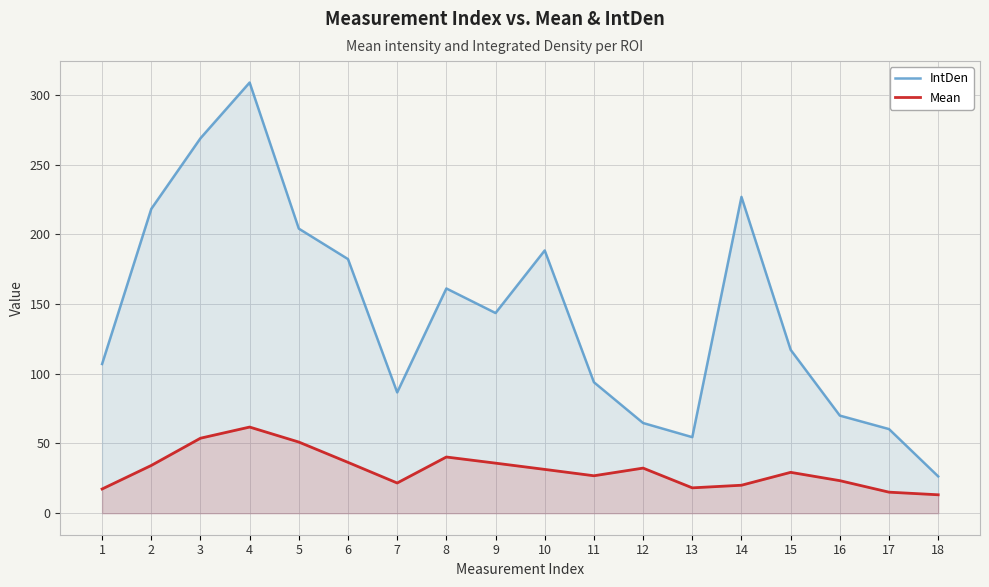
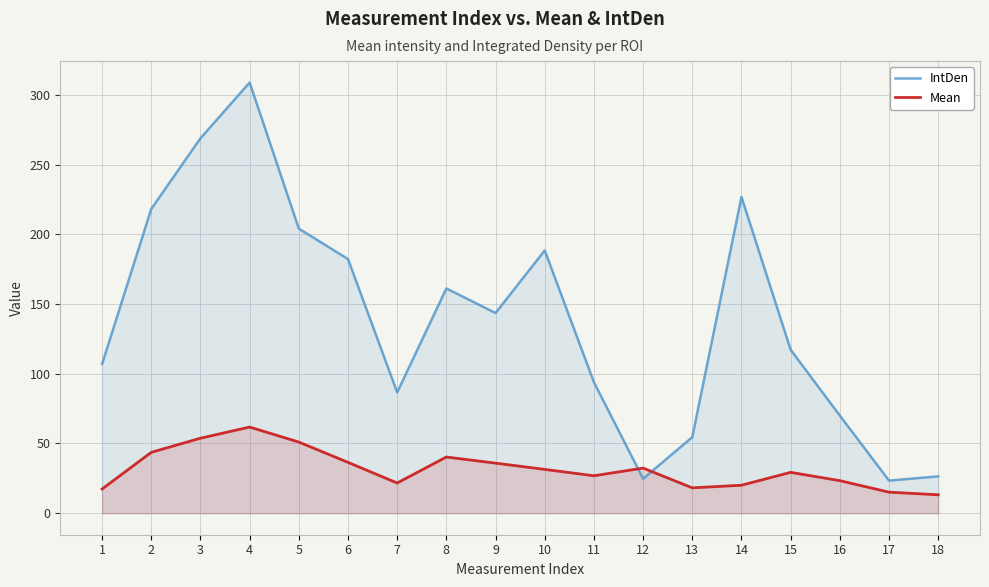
Mean, 2: 34 -> 44
IntDen, 12: 65 -> 25
IntDen, 17: 60 -> 23
